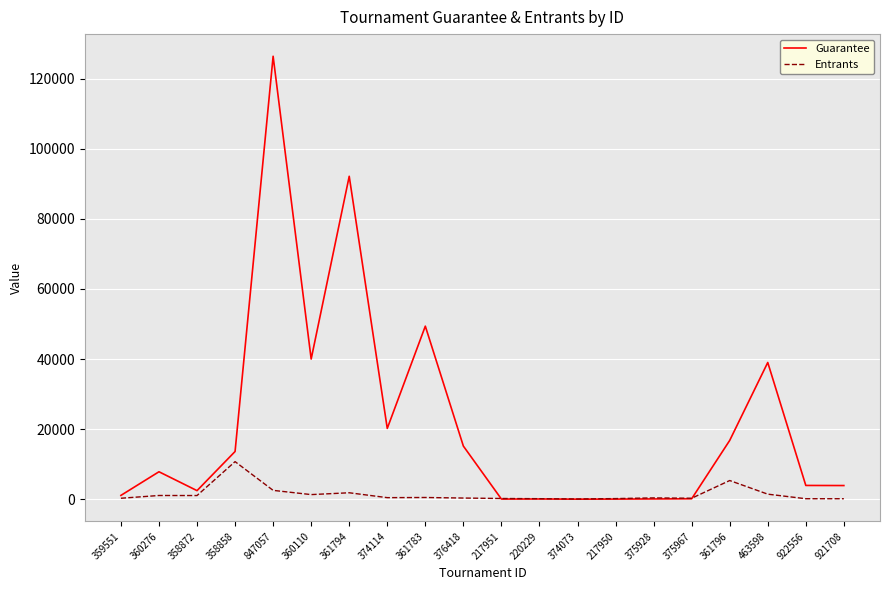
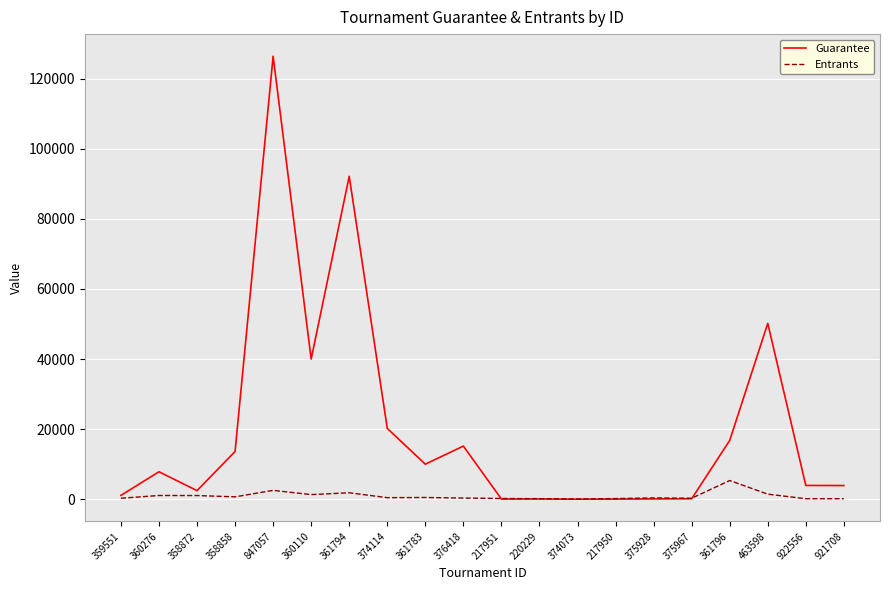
Entrants, 358858: 11000 -> 1000
Guarantee, 361783: 49000 -> 10000
Guarantee, 463598: 39000 -> 50000
